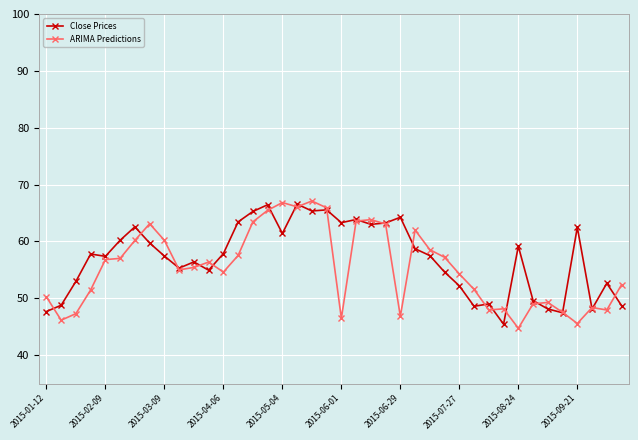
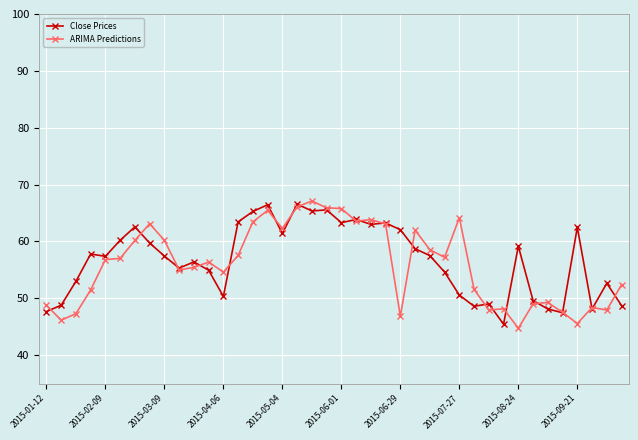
ARIMA Predictions, 2015-01-12: 50 -> 49
Close Prices, 2015-04-06: 58 -> 50
ARIMA Predictions, 2015-05-04: 67 -> 62
ARIMA Predictions, 2015-06-01: 46 -> 66
Close Prices, 2015-06-29: 64 -> 62
Close Prices, 2015-07-27: 52 -> 51
ARIMA Predictions, 2015-07-27: 54 -> 64
